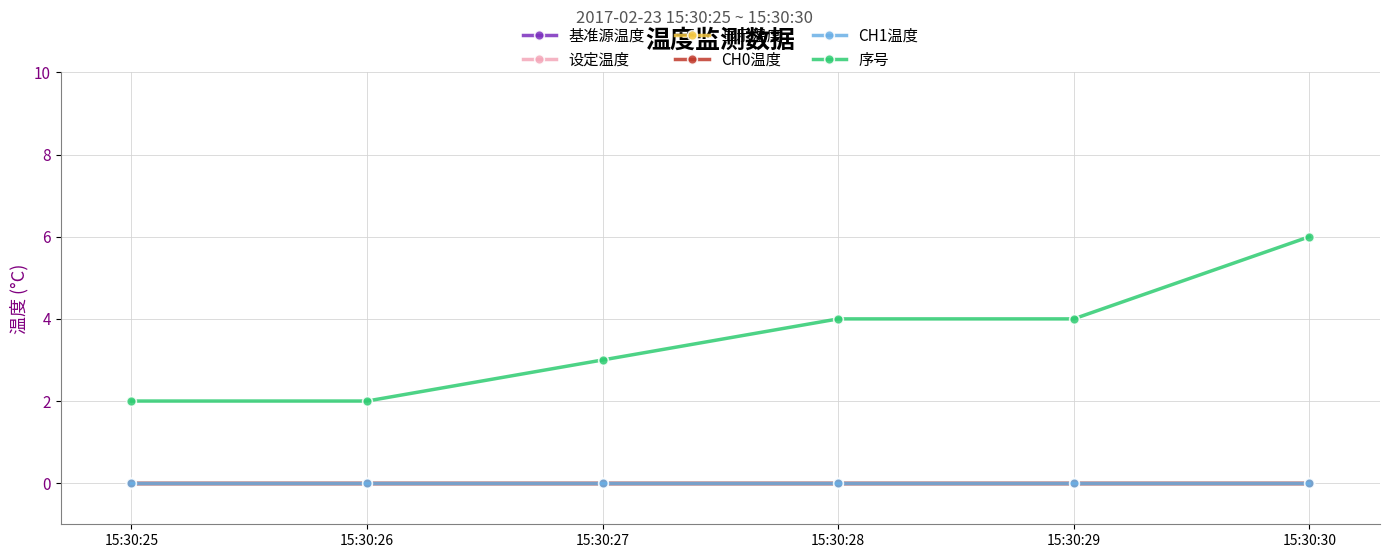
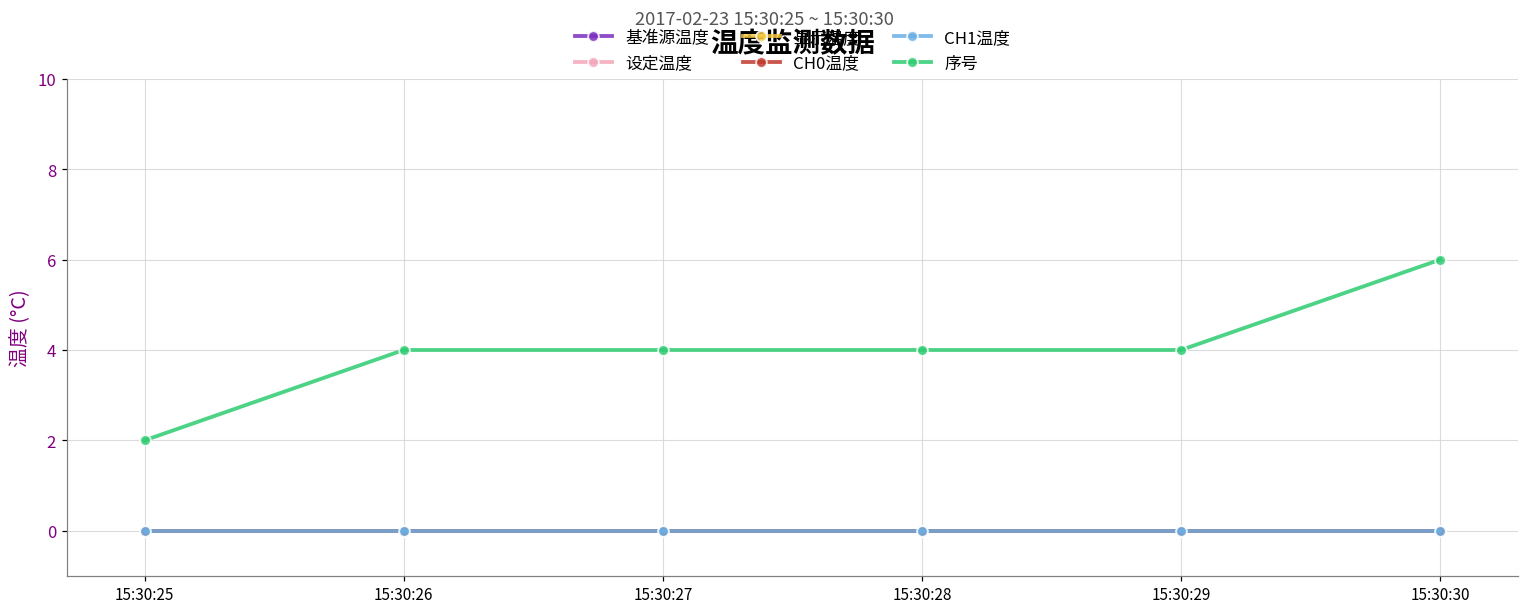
序号, 15:30:26: 2 -> 4
序号, 15:30:27: 3 -> 4
